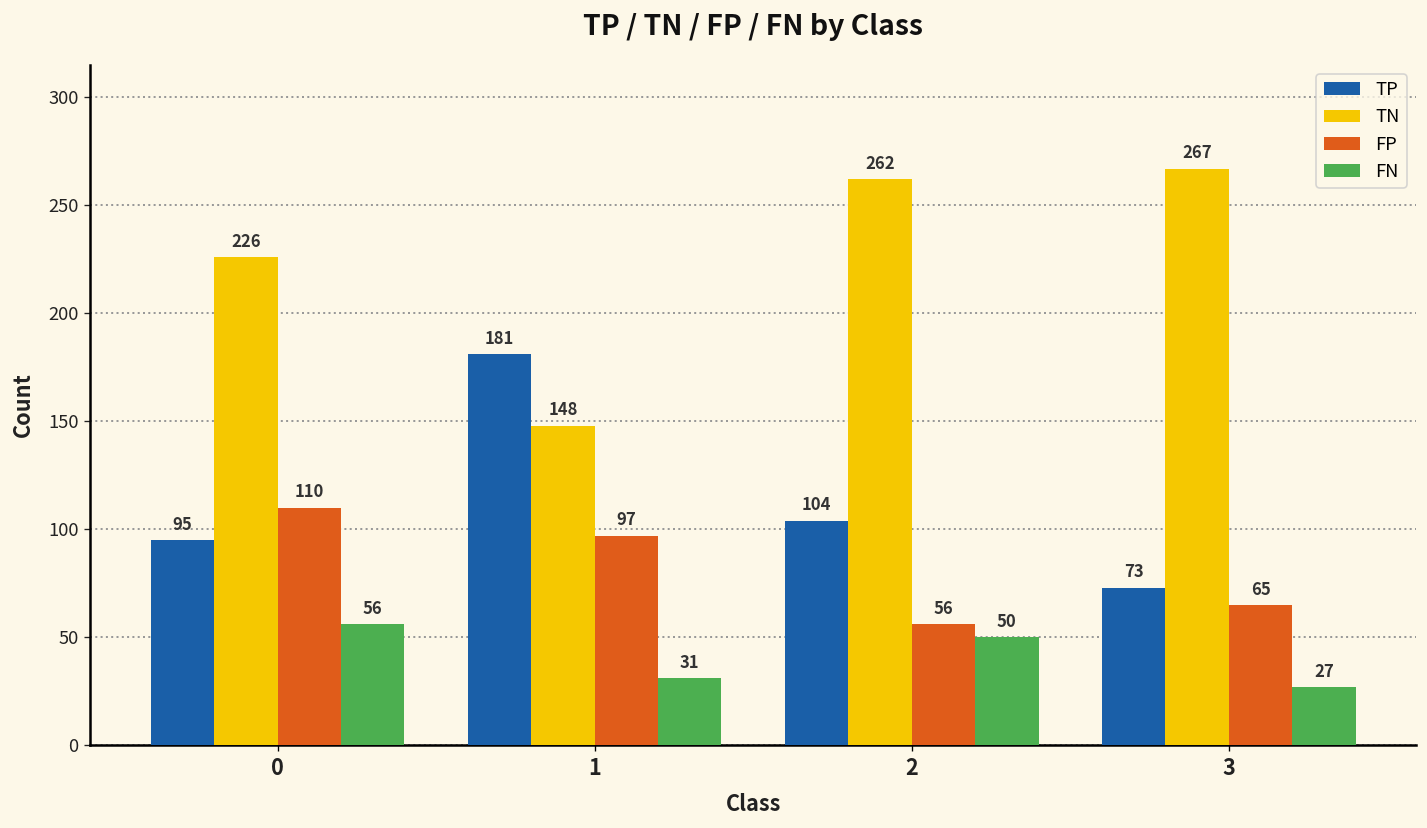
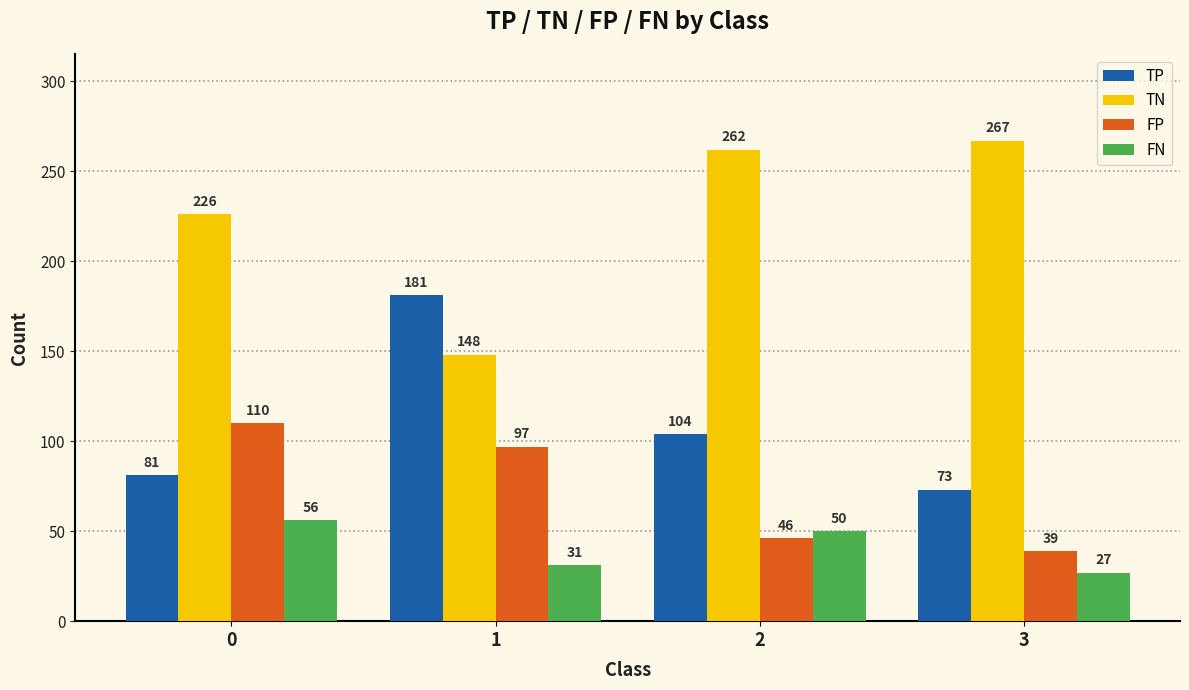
TP, 0: 95 -> 81
FP, 2: 56 -> 46
FP, 3: 65 -> 39
